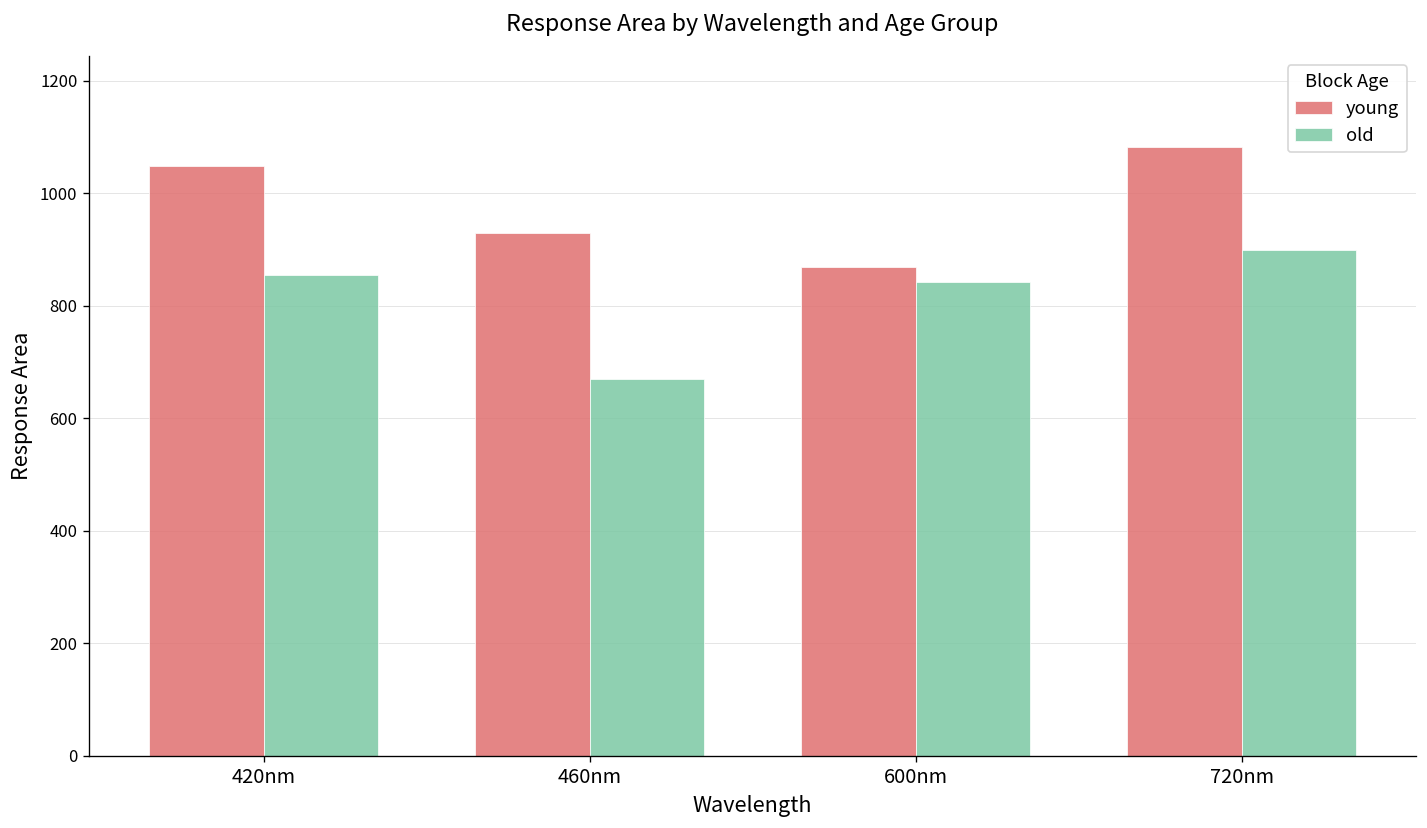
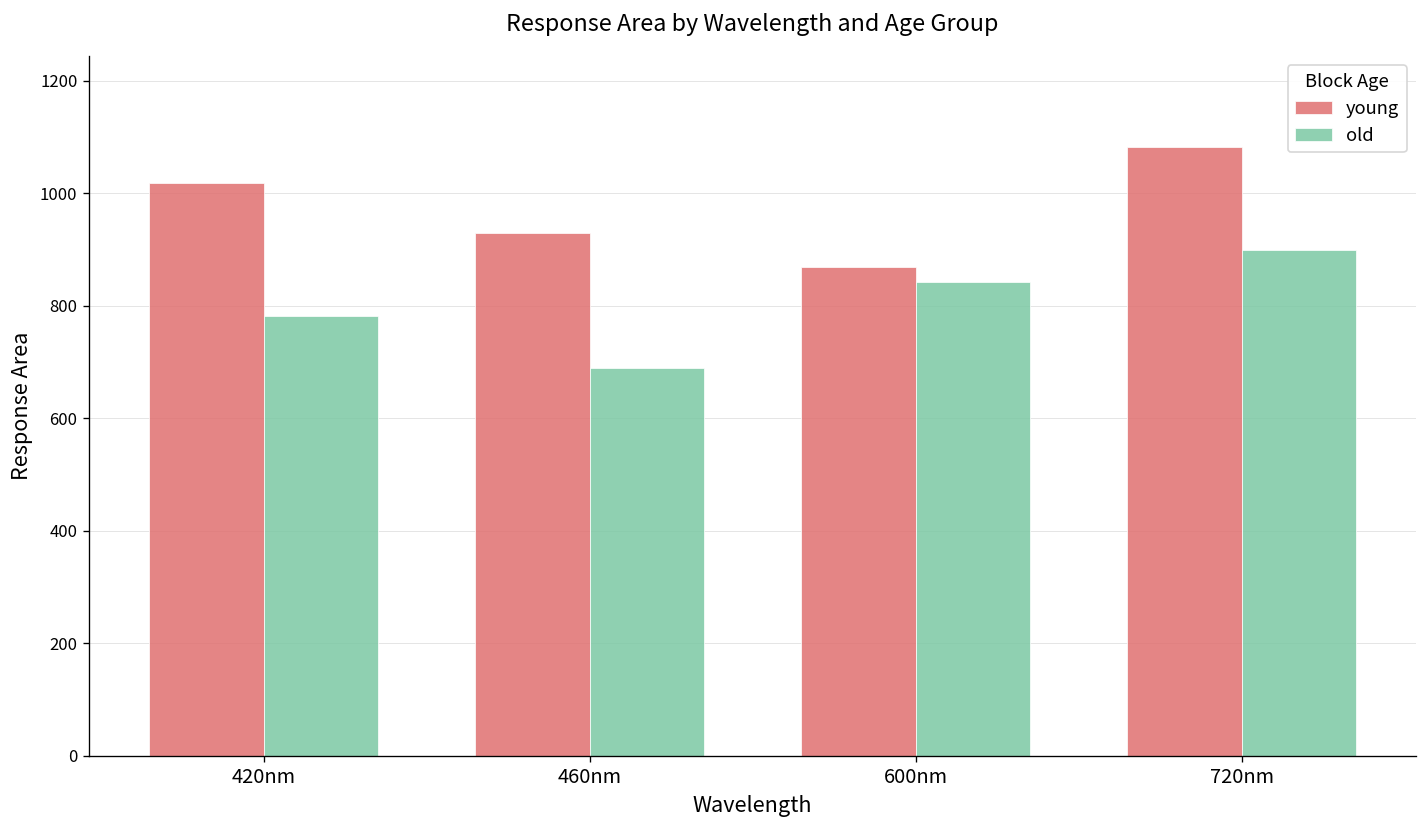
young, 420nm: 1050 -> 1020
old, 420nm: 850 -> 780
old, 460nm: 670 -> 690
